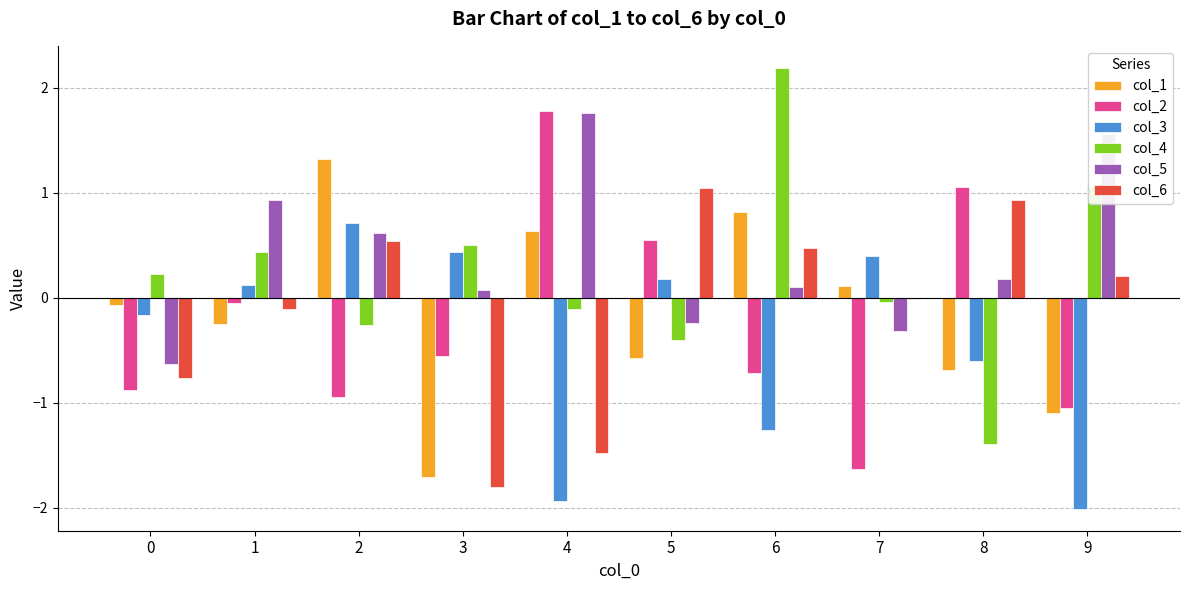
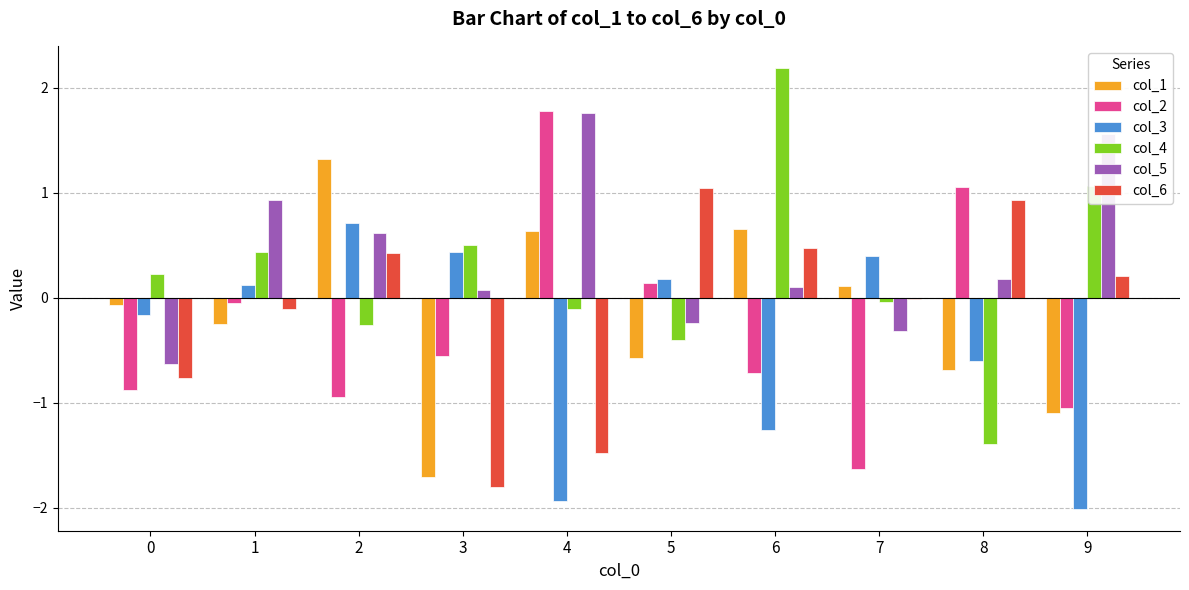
col_6, 2: 0.54 -> 0.43
col_2, 5: 0.55 -> 0.14
col_1, 6: 0.81 -> 0.66
